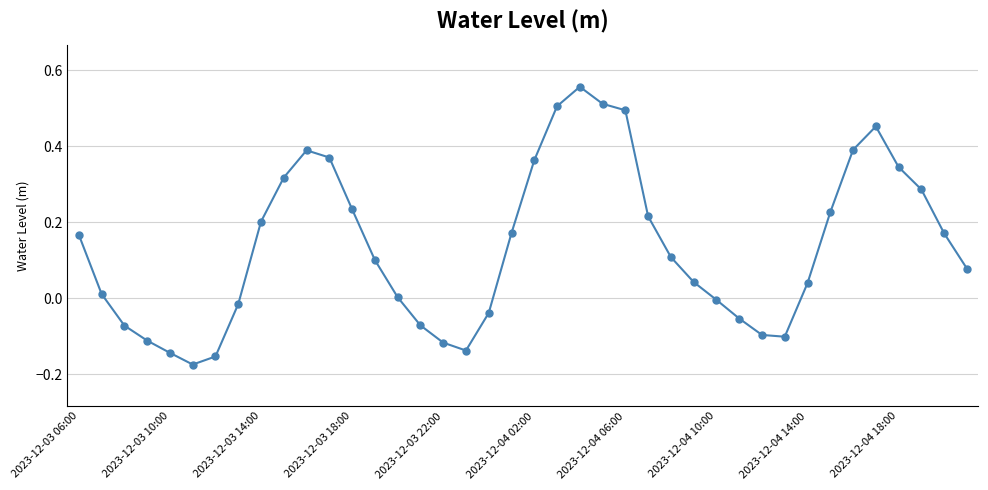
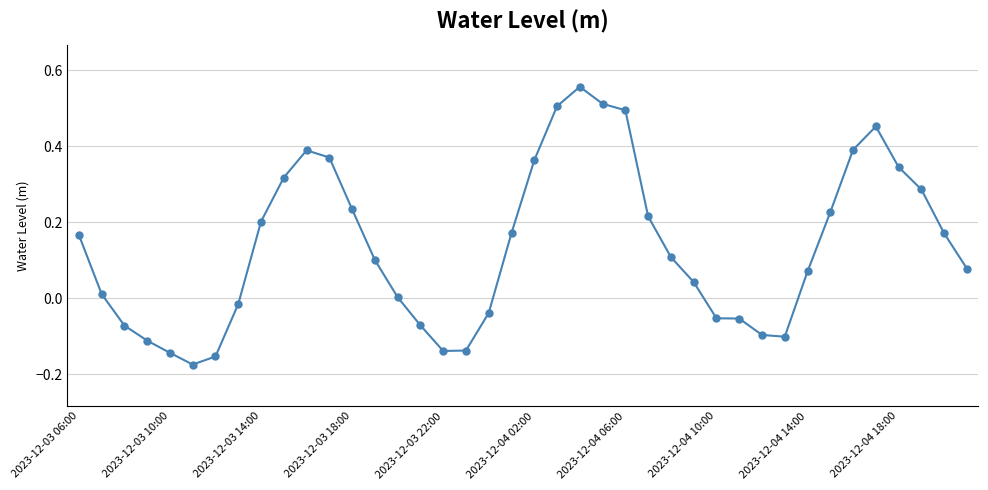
2023-12-03 22:00: -0.12 -> -0.14
2023-12-04 10:00: 0.00 -> -0.05
2023-12-04 14:00: 0.04 -> 0.07
